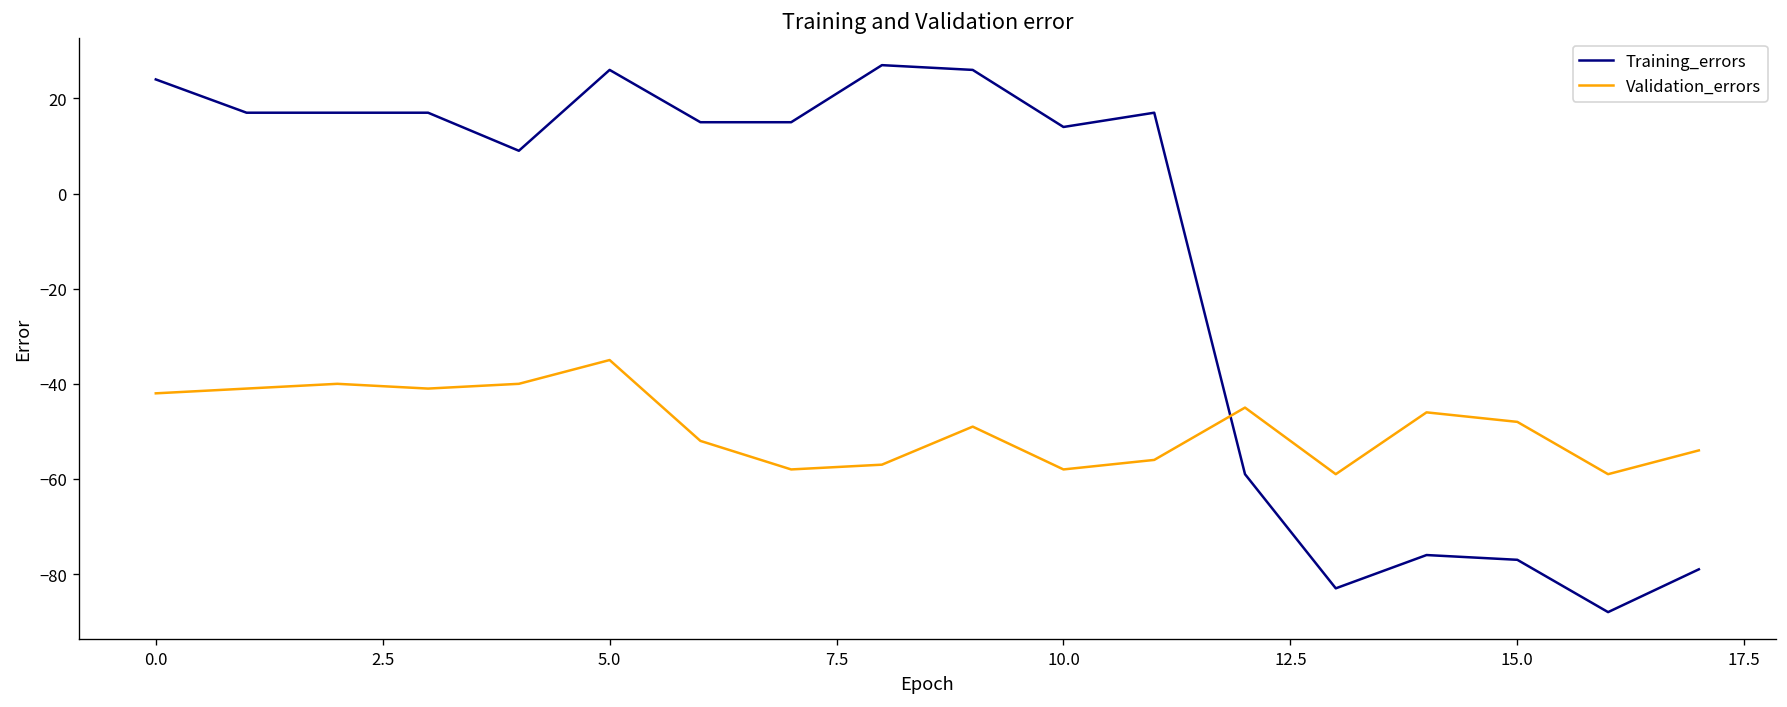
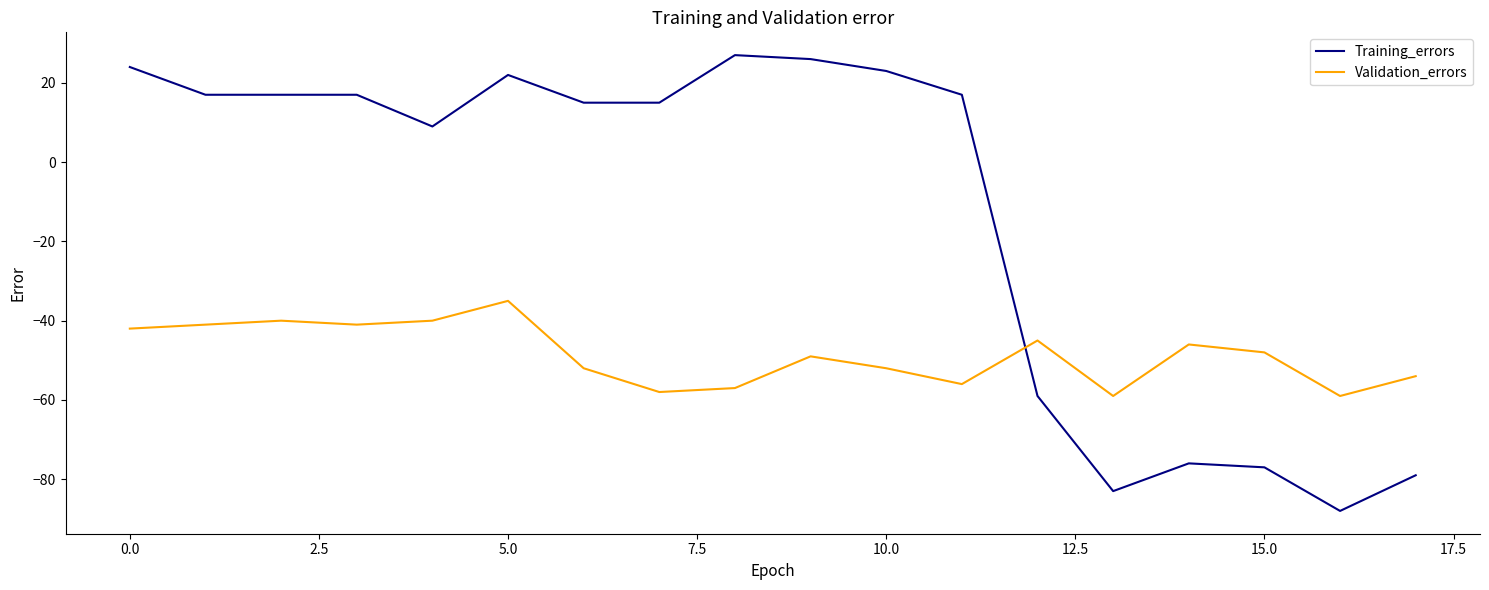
Training_errors, 5.0: 26 -> 22
Training_errors, 10.0: 14 -> 23
Validation_errors, 10.0: -58 -> -52
